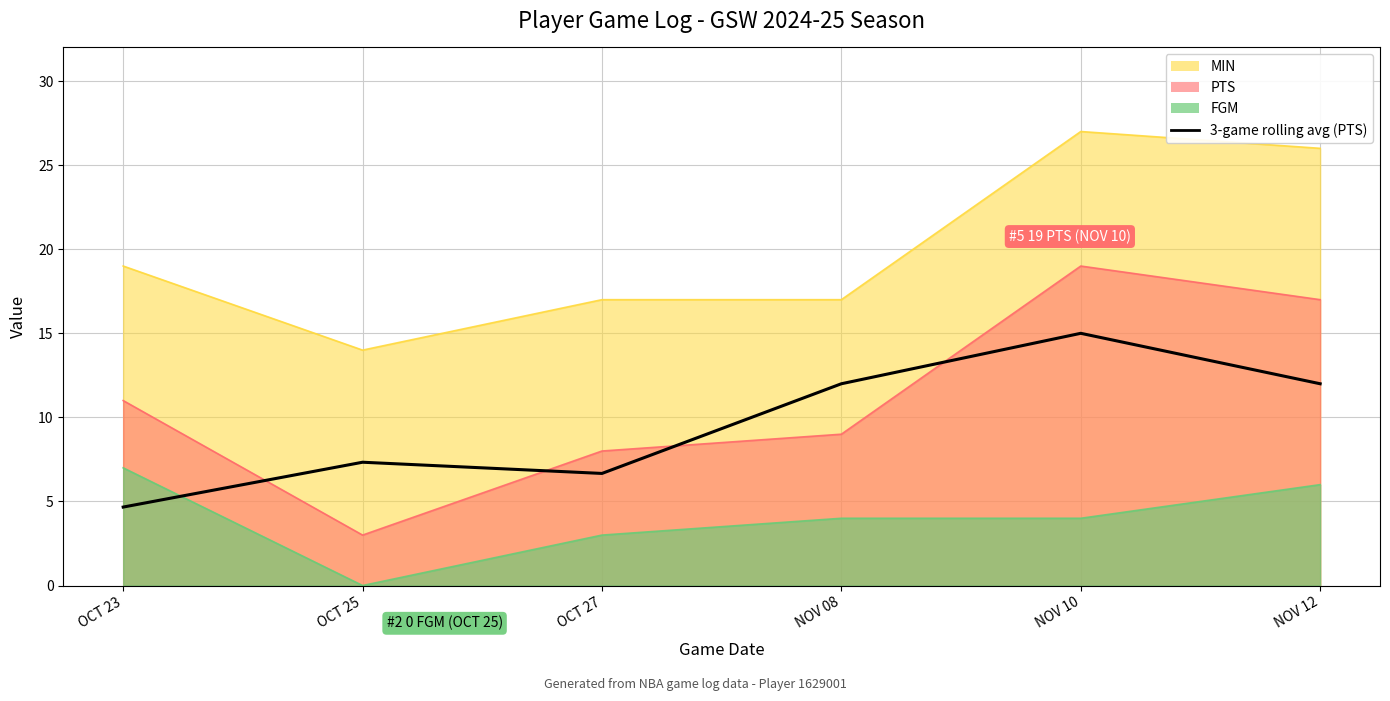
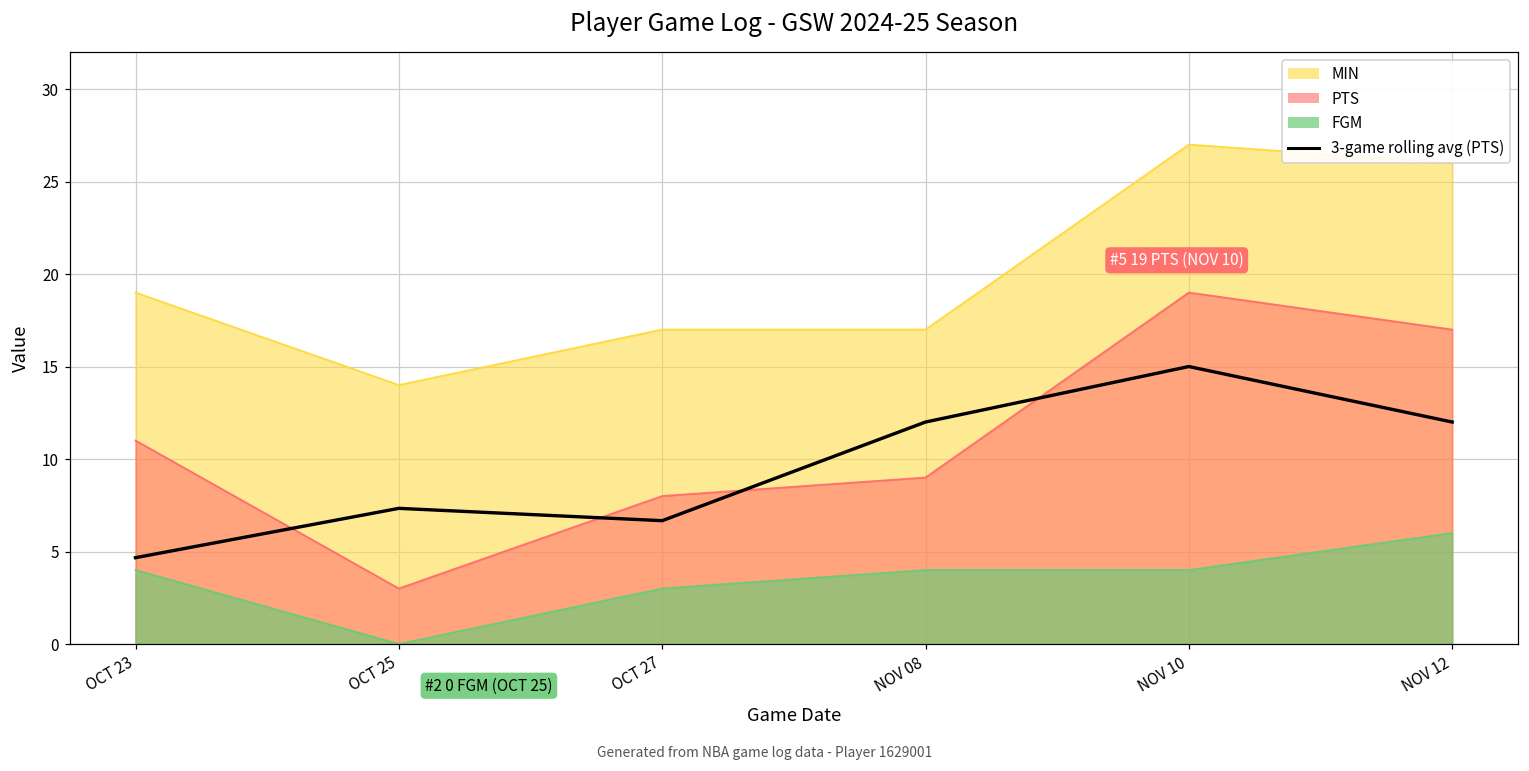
FGM, OCT 23: 7 -> 4
